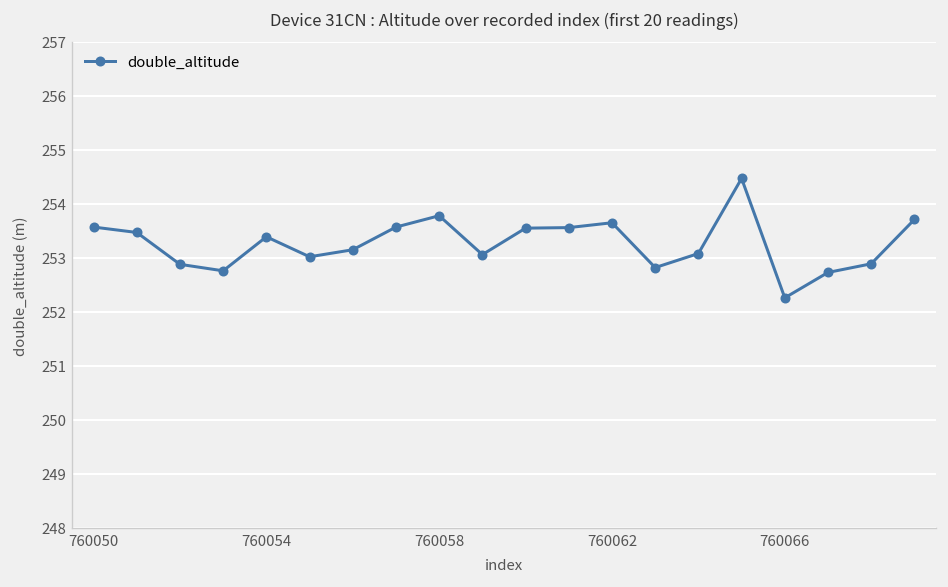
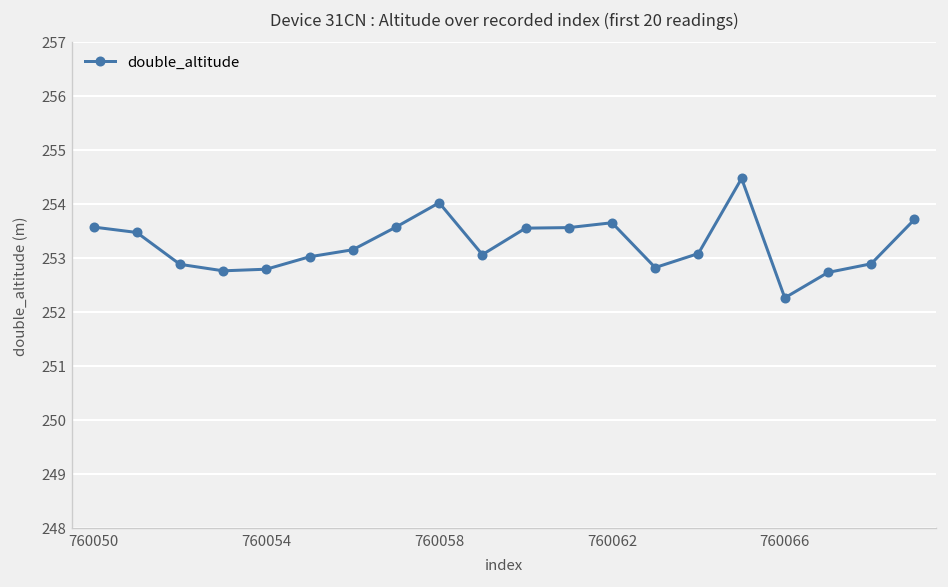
760054: 253.4 -> 252.8
760058: 253.8 -> 254.0
